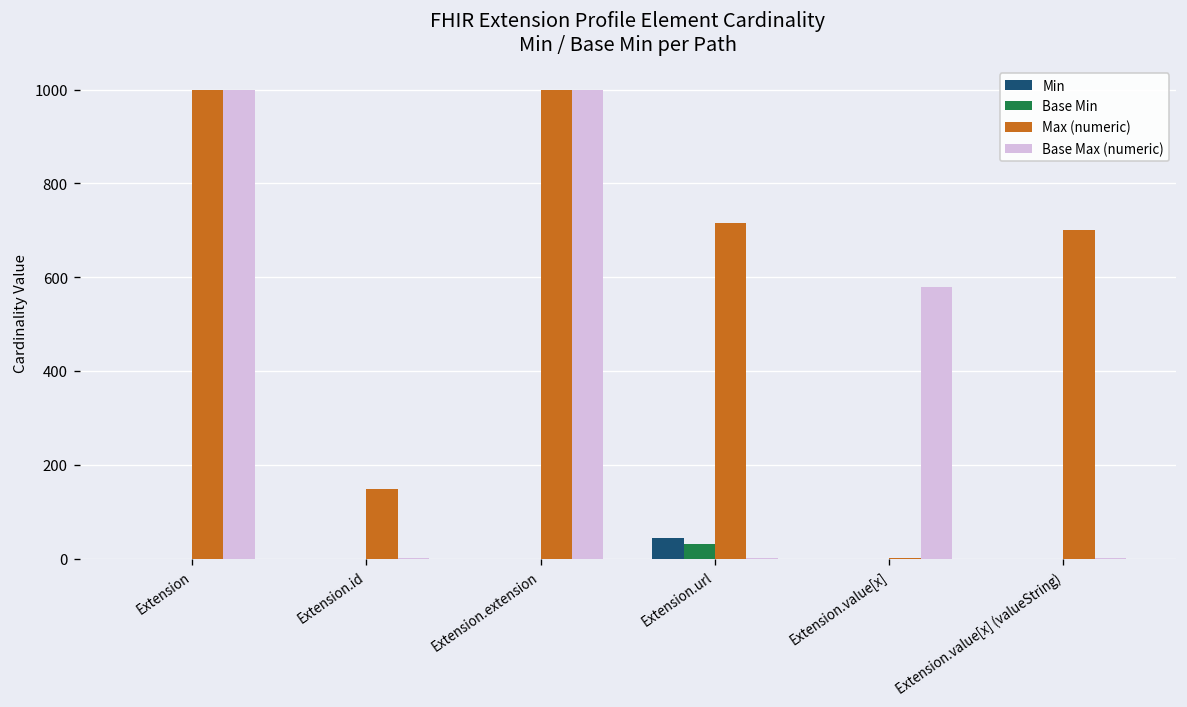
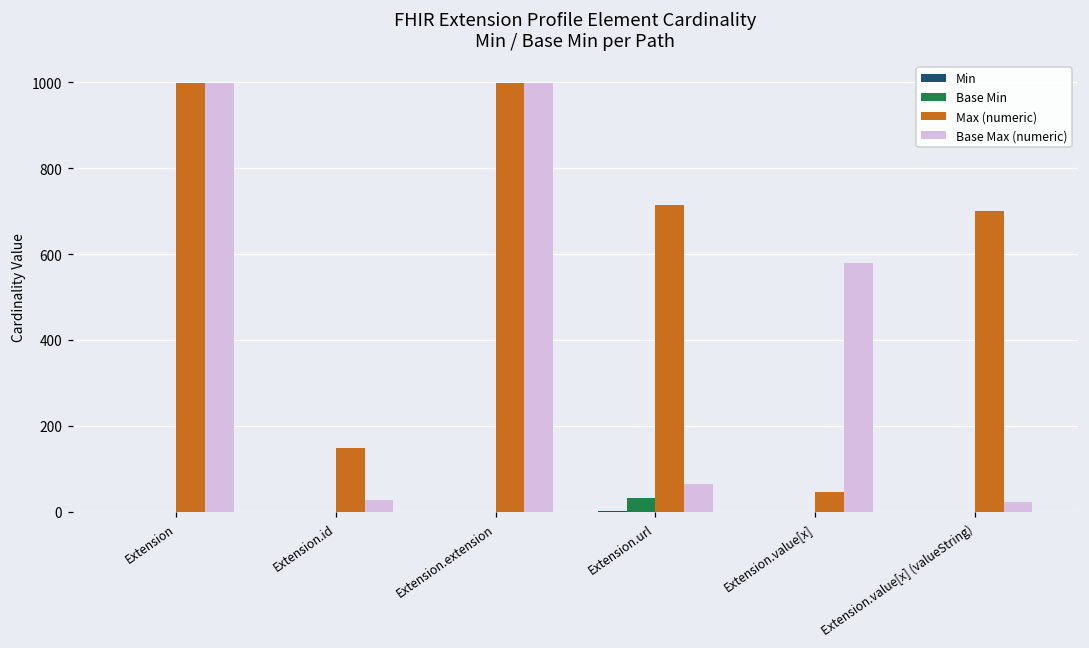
Base Max (numeric), Extension.id: 0 -> 30
Min, Extension.url: 40 -> 0
Base Max (numeric), Extension.url: 0 -> 70
Max (numeric), Extension.value[x]: 0 -> 50
Base Max (numeric), Extension.value[x] (valueString): 0 -> 20
